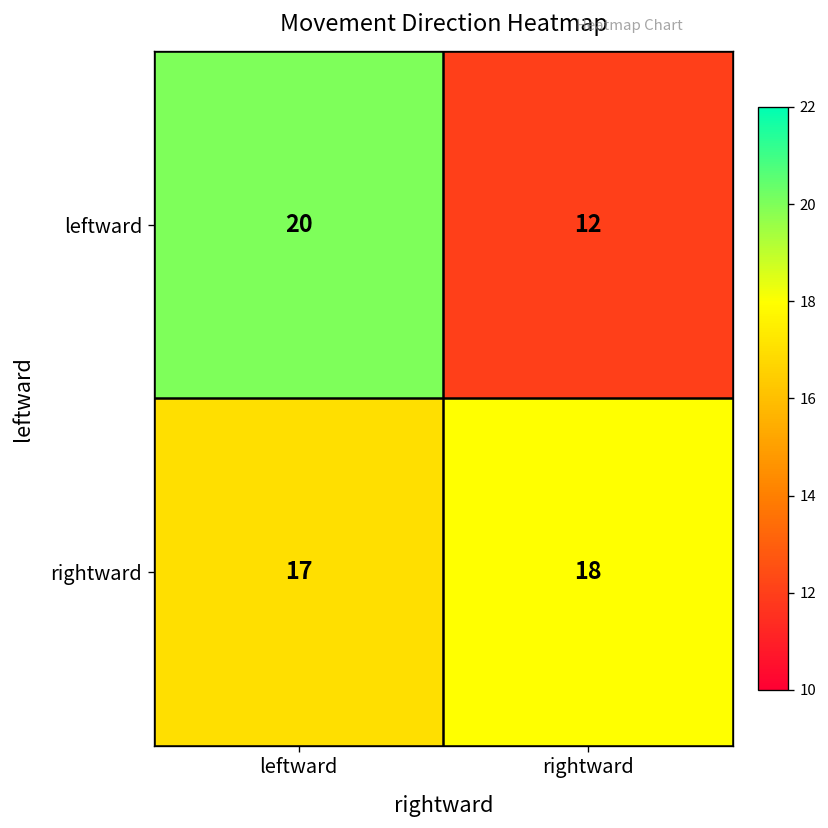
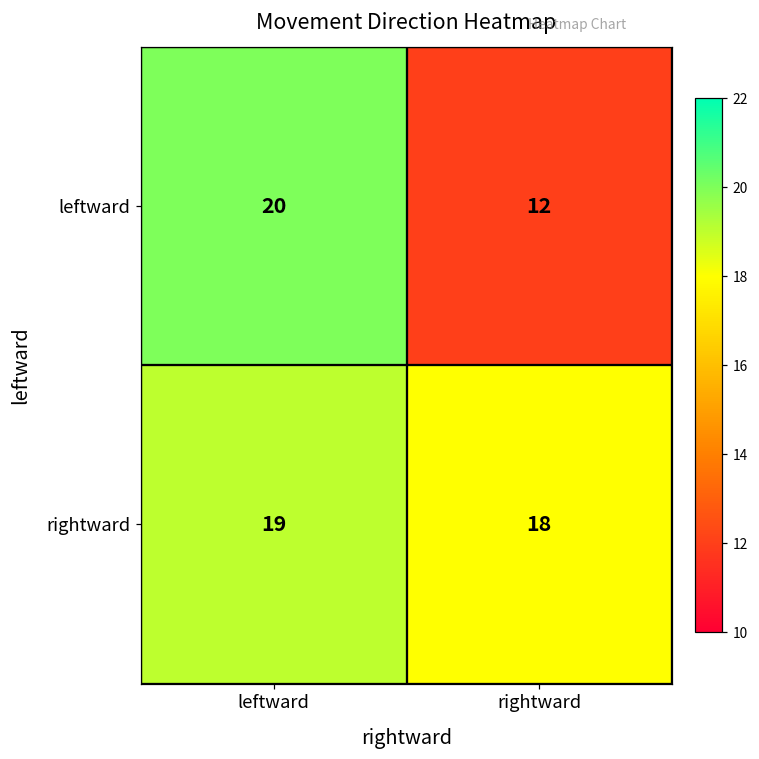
rightward, leftward: 17 -> 19
